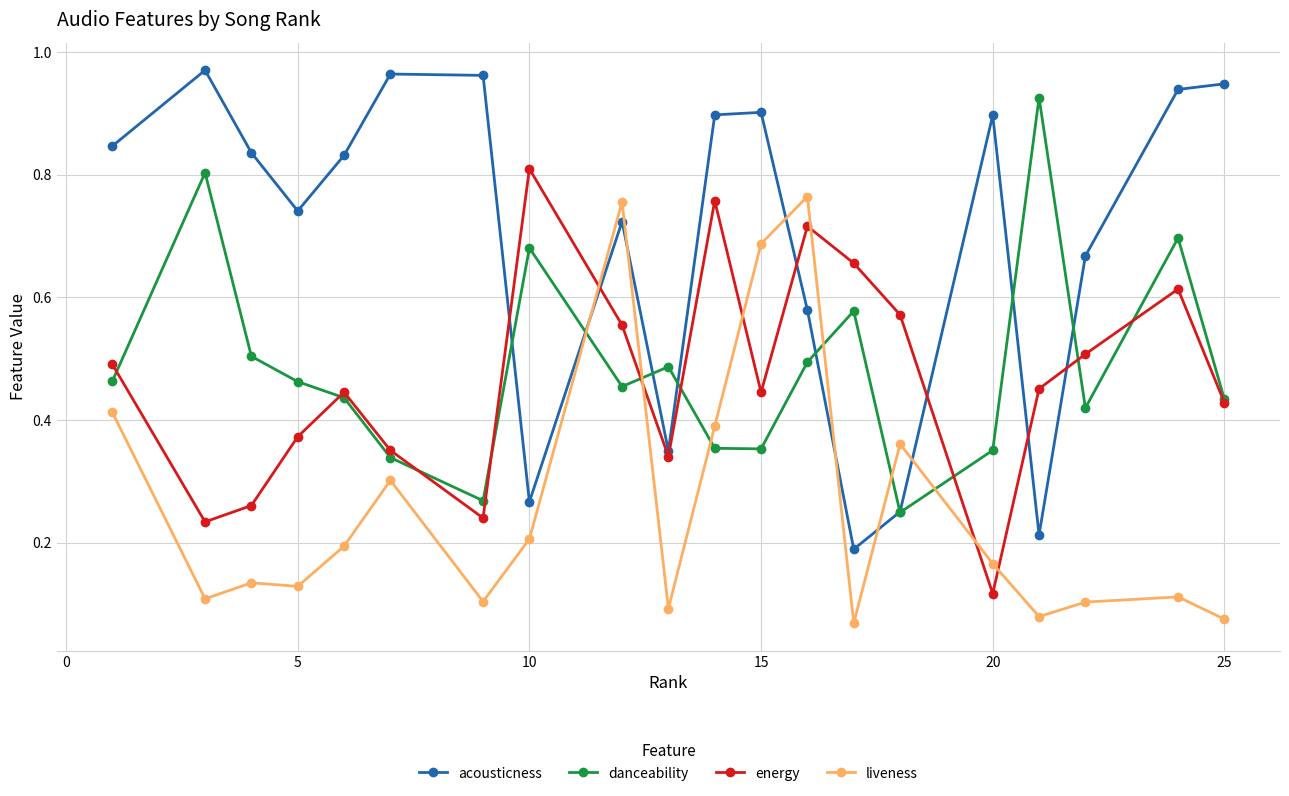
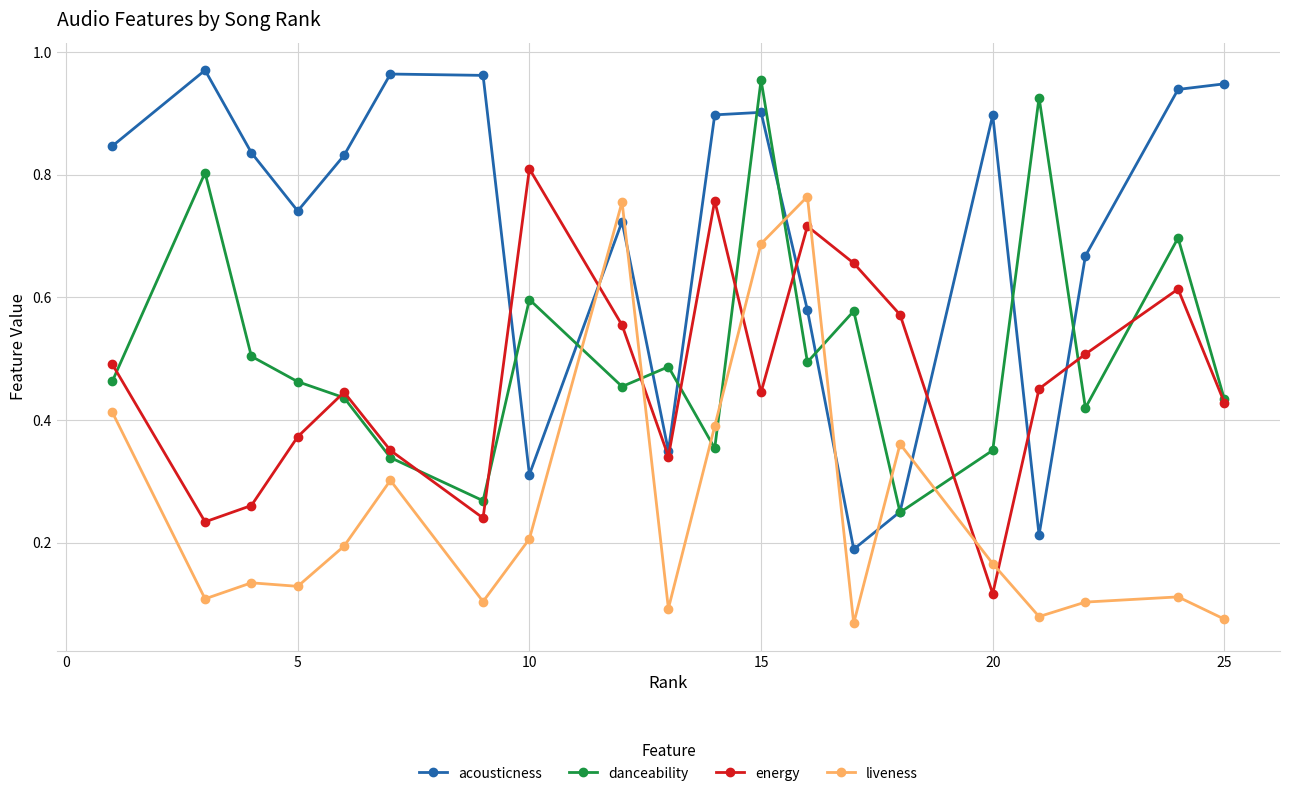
acousticness, 10: 0.27 -> 0.31
danceability, 10: 0.68 -> 0.60
danceability, 15: 0.35 -> 0.95
